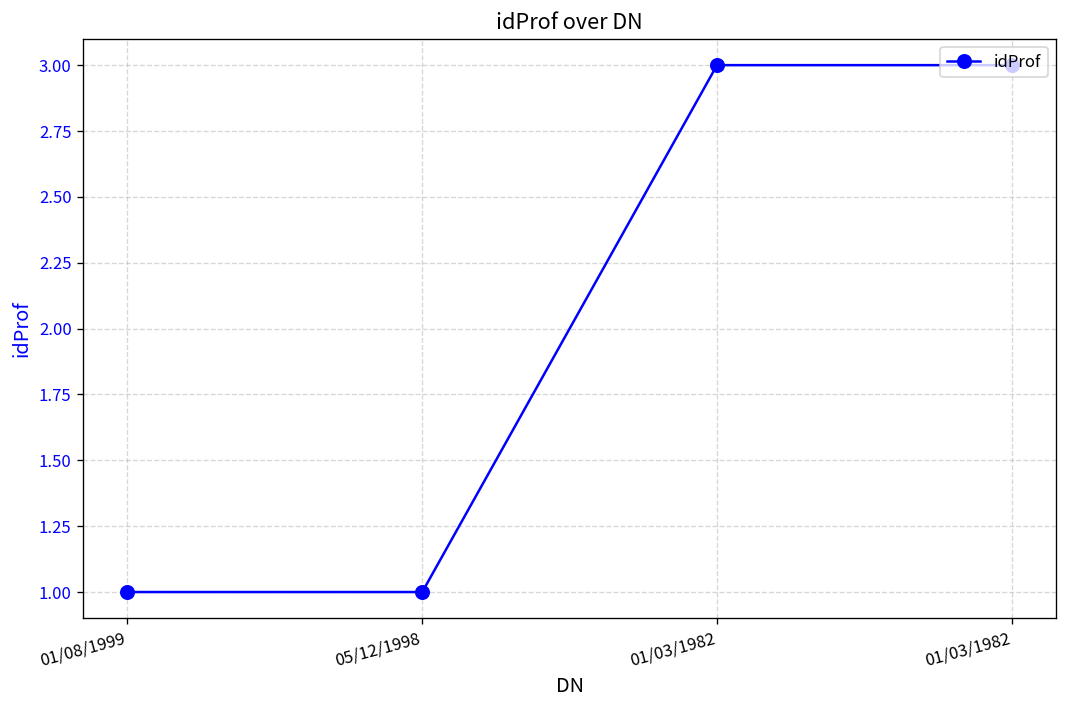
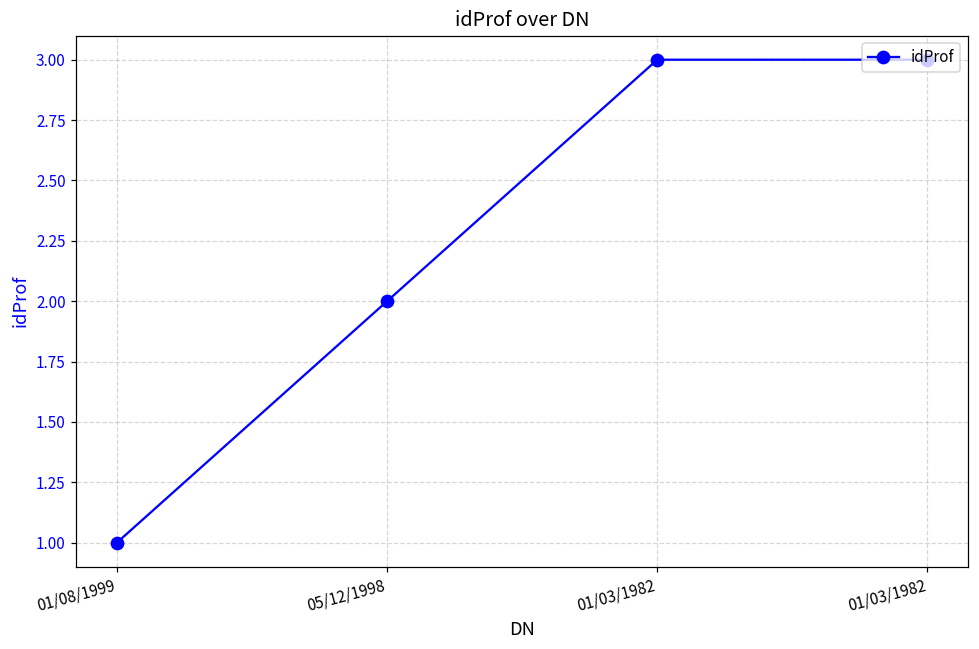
05/12/1998: 1 -> 2
